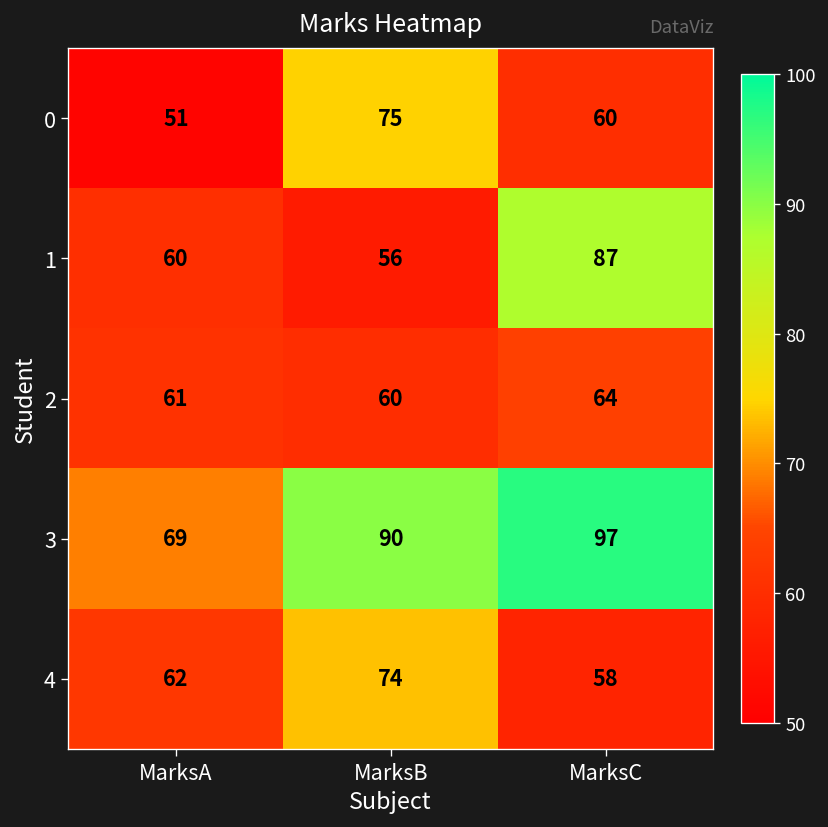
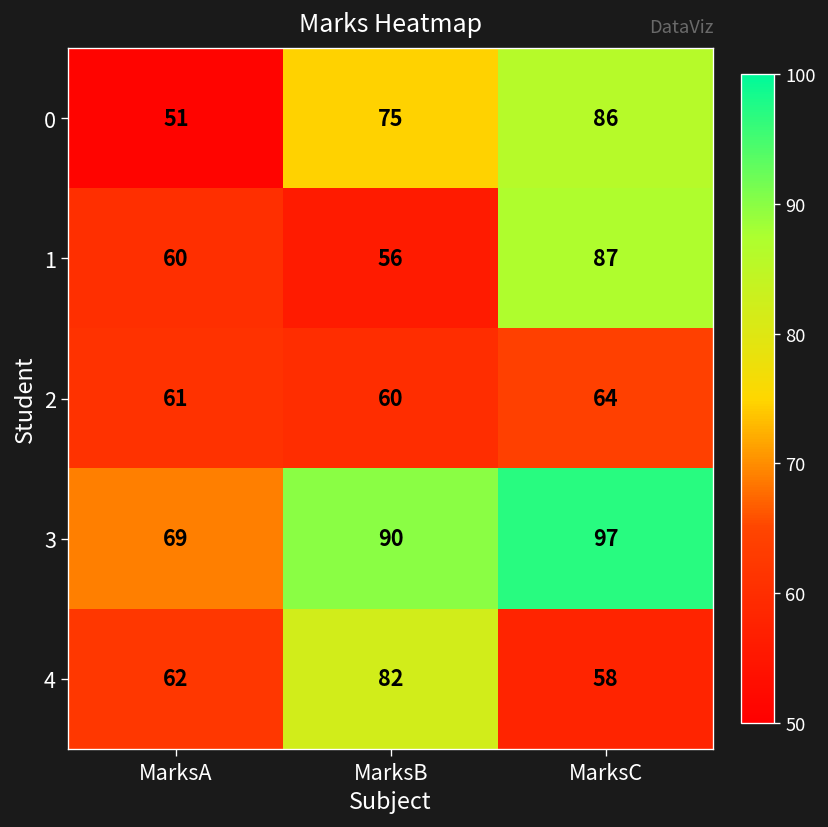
0, MarksC: 60 -> 86
4, MarksB: 74 -> 82
